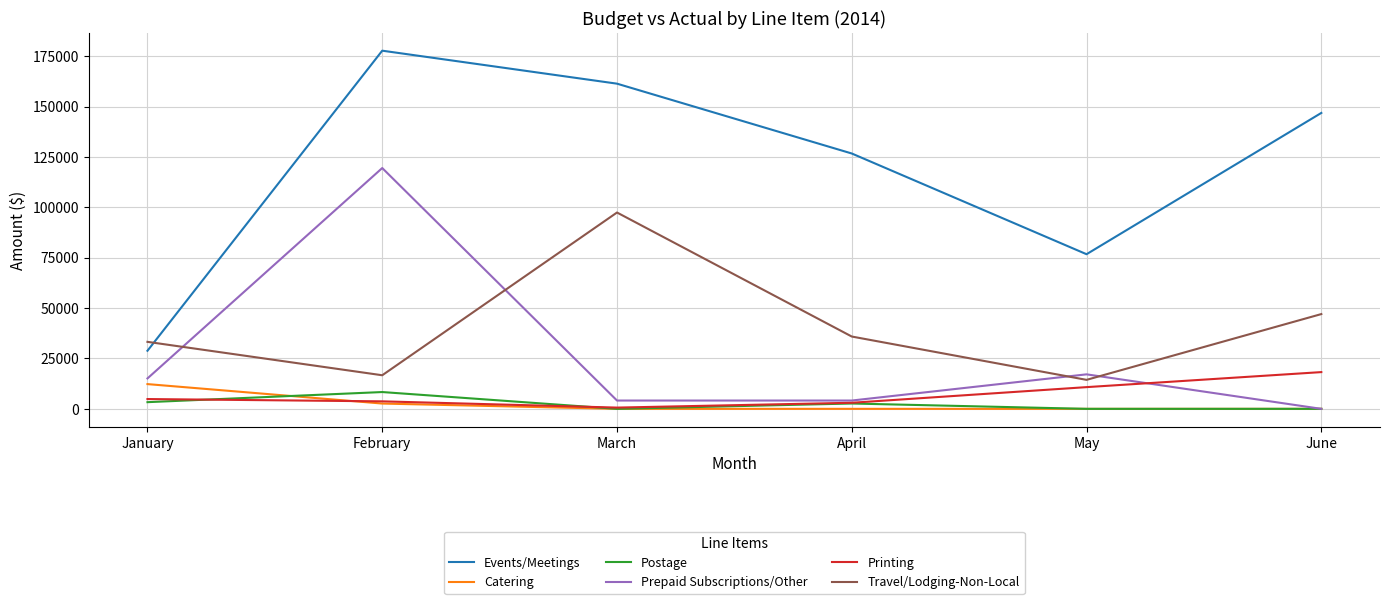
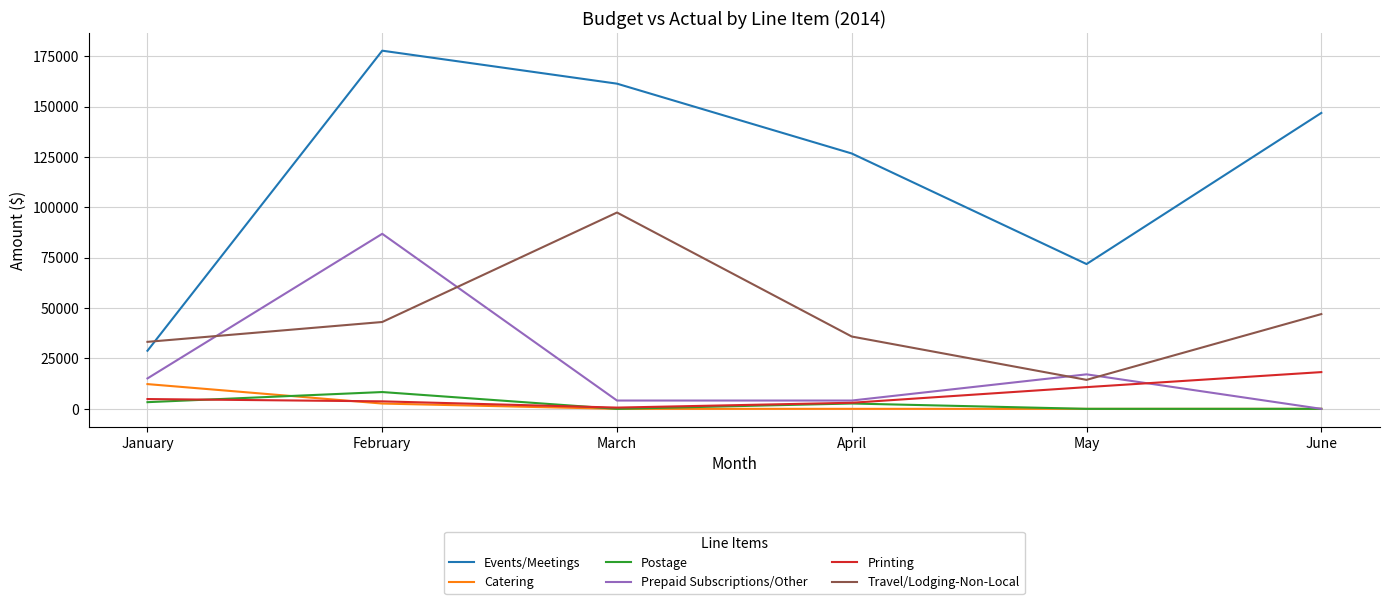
Prepaid Subscriptions/Other, February: 120000 -> 87000
Travel/Lodging-Non-Local, February: 17000 -> 43000
Events/Meetings, May: 77000 -> 72000
